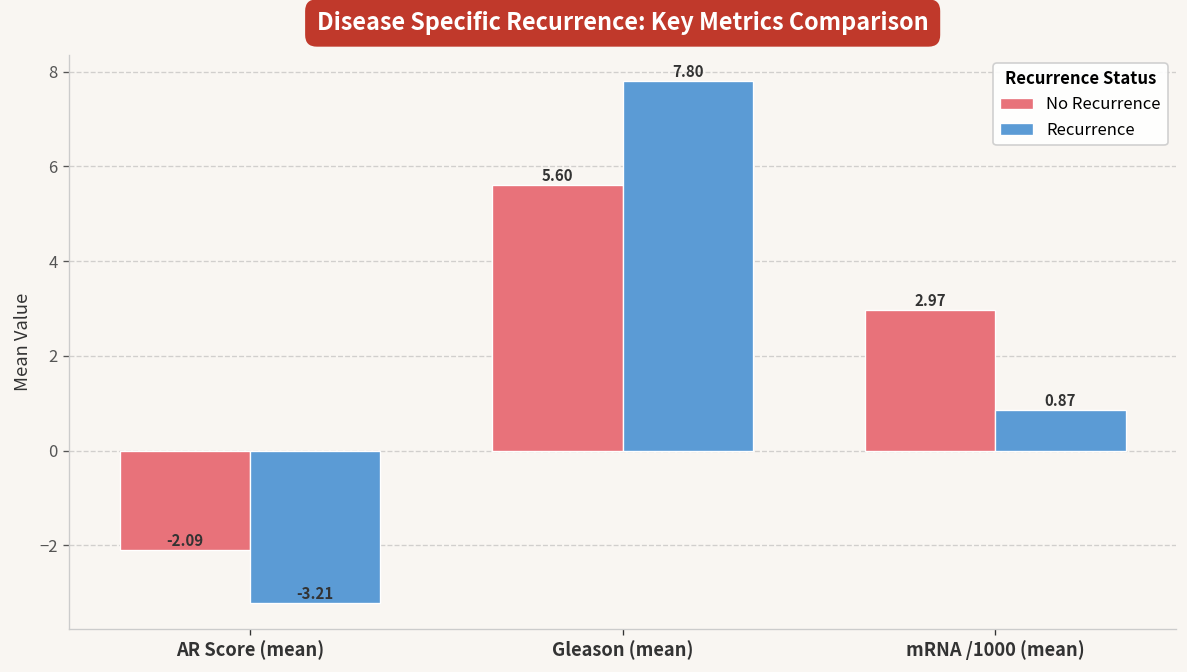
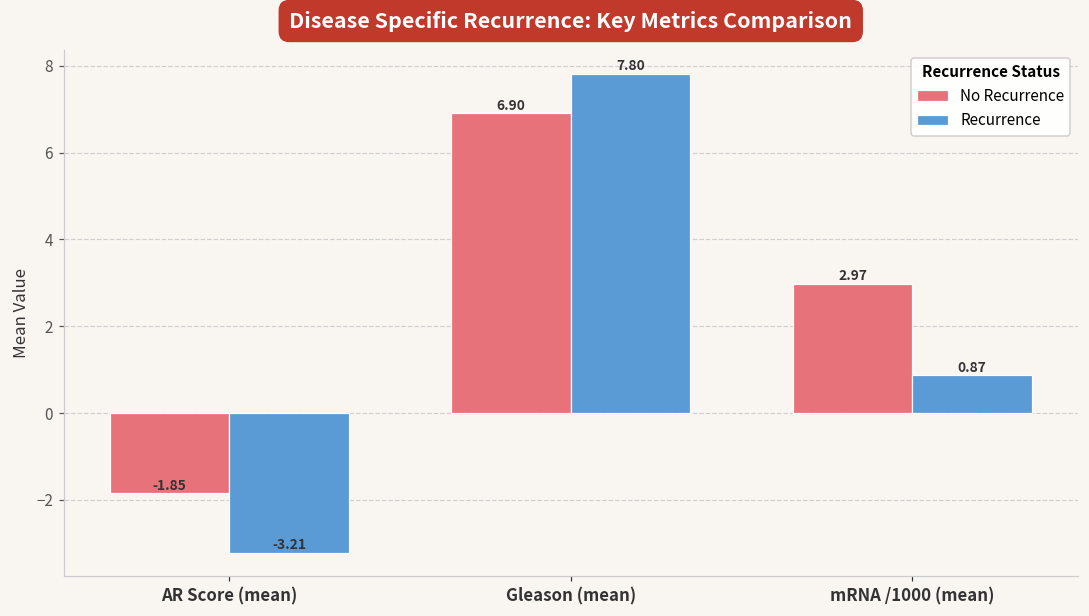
No Recurrence, AR Score (mean): -2.09 -> -1.85
No Recurrence, Gleason (mean): 5.60 -> 6.90
